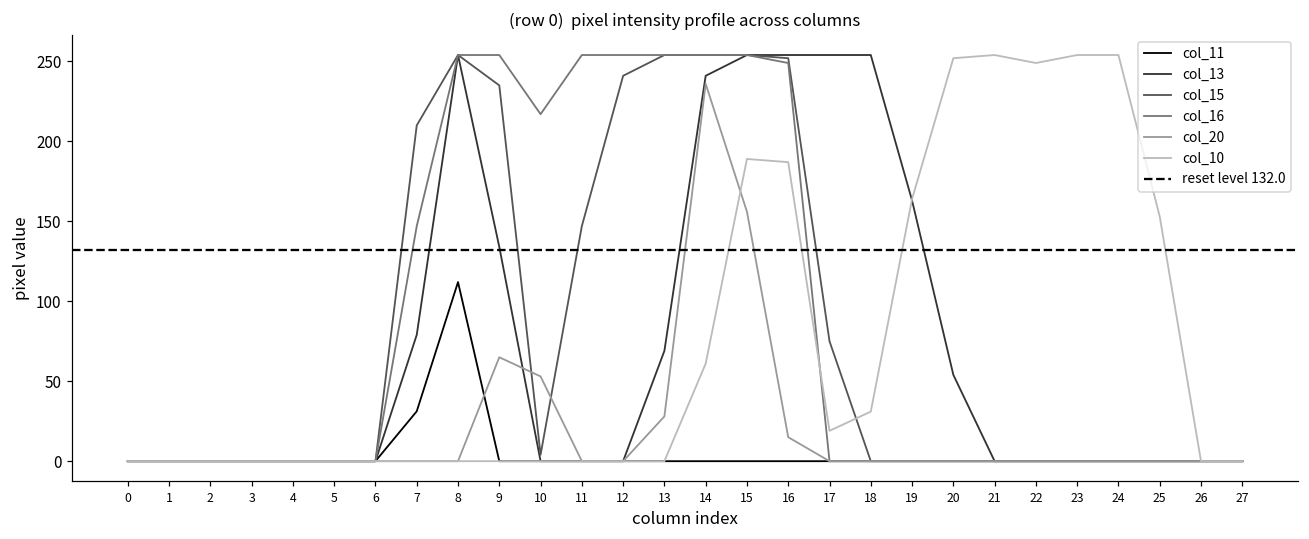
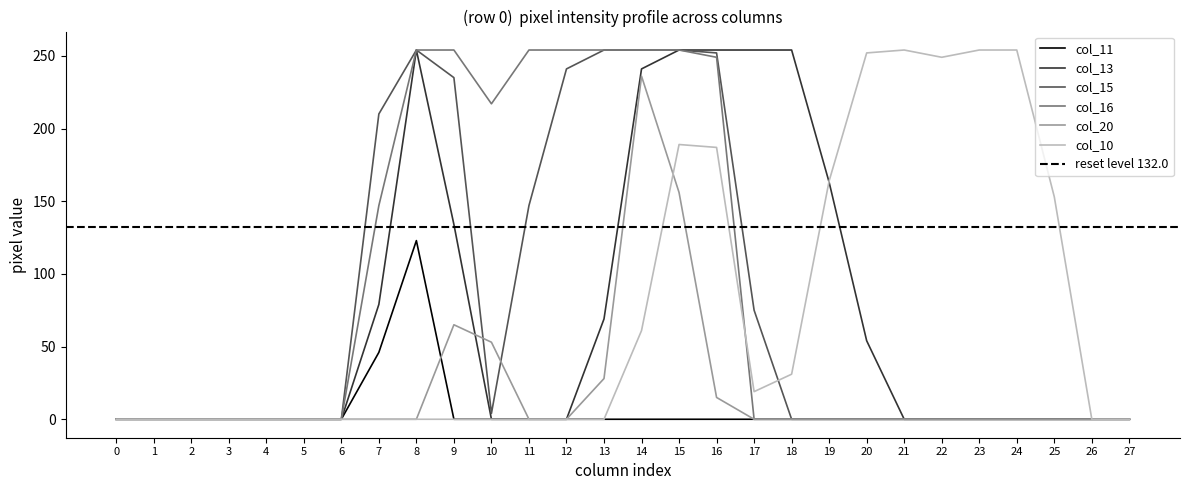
col_11, 7: 31 -> 46
col_11, 8: 112 -> 123
